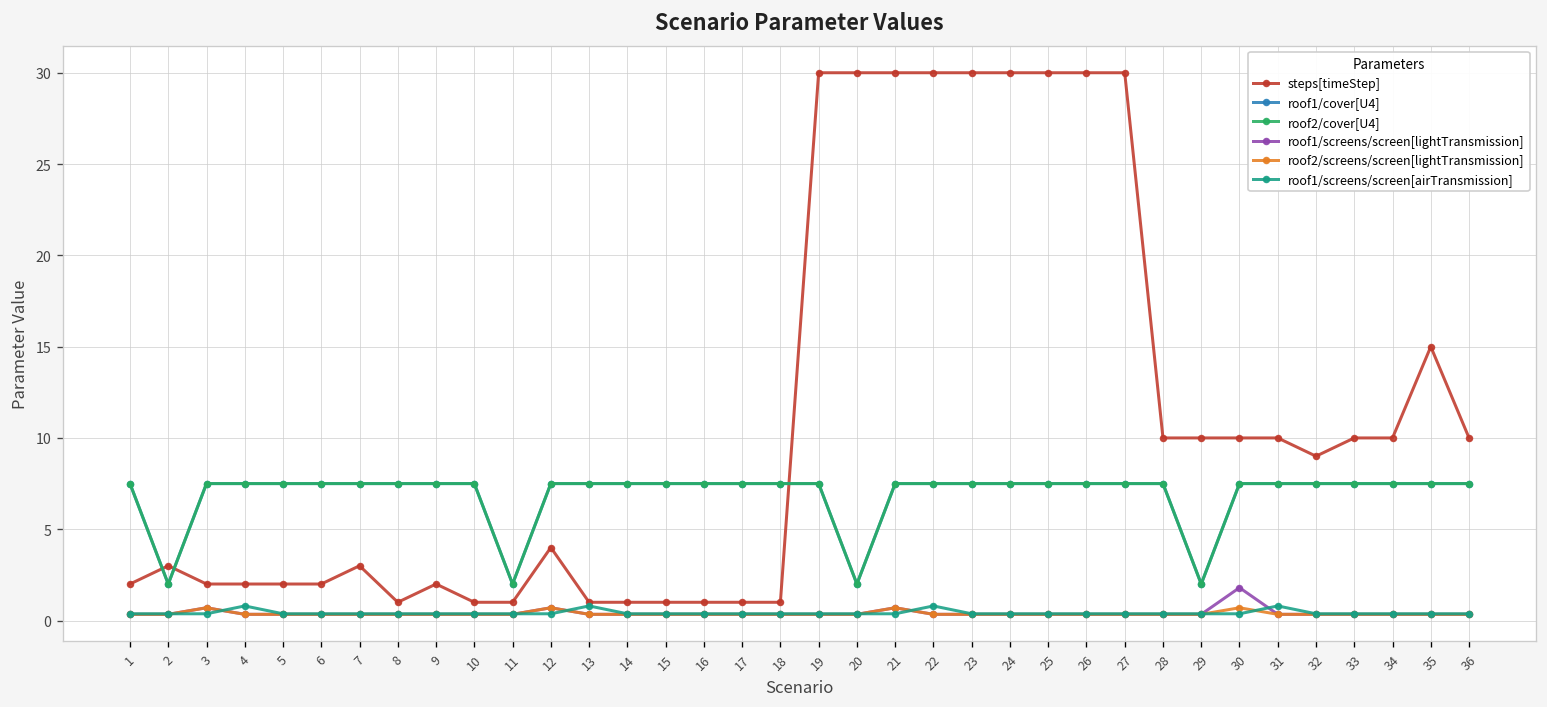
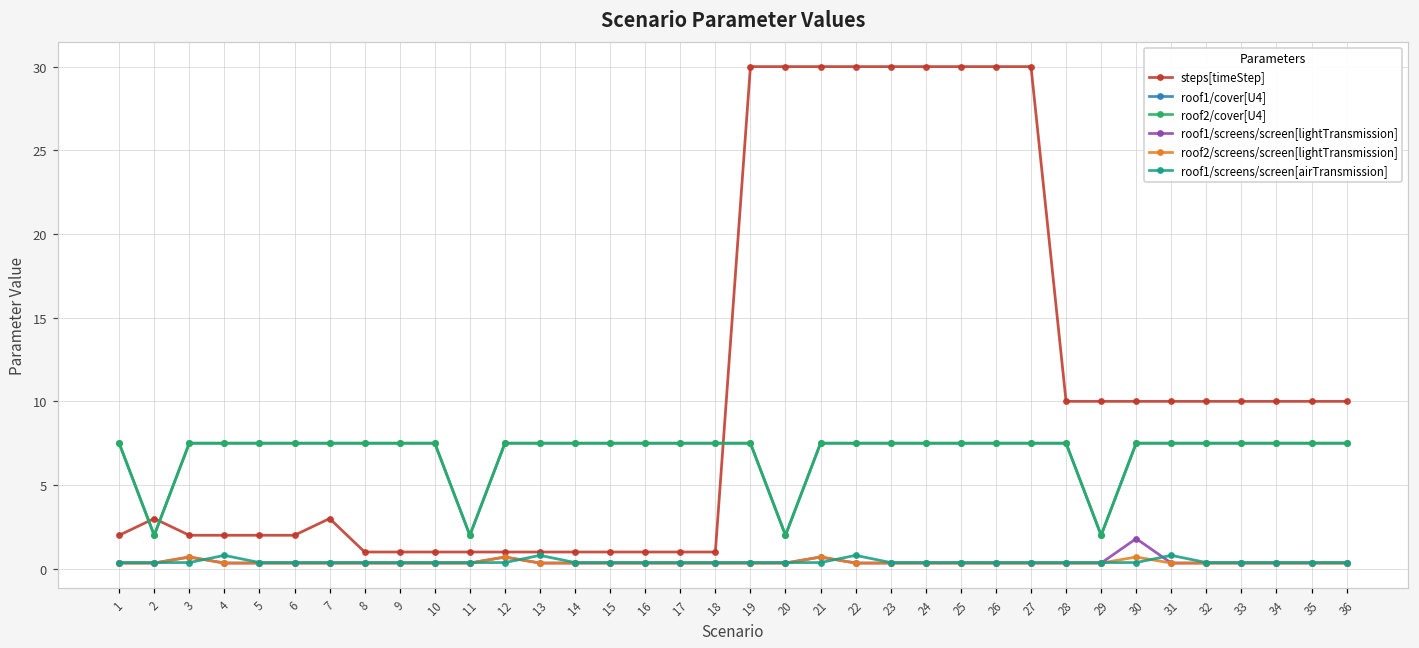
steps[timeStep], 9: 2 -> 1
steps[timeStep], 12: 4 -> 1
steps[timeStep], 32: 9 -> 10
steps[timeStep], 35: 15 -> 10
